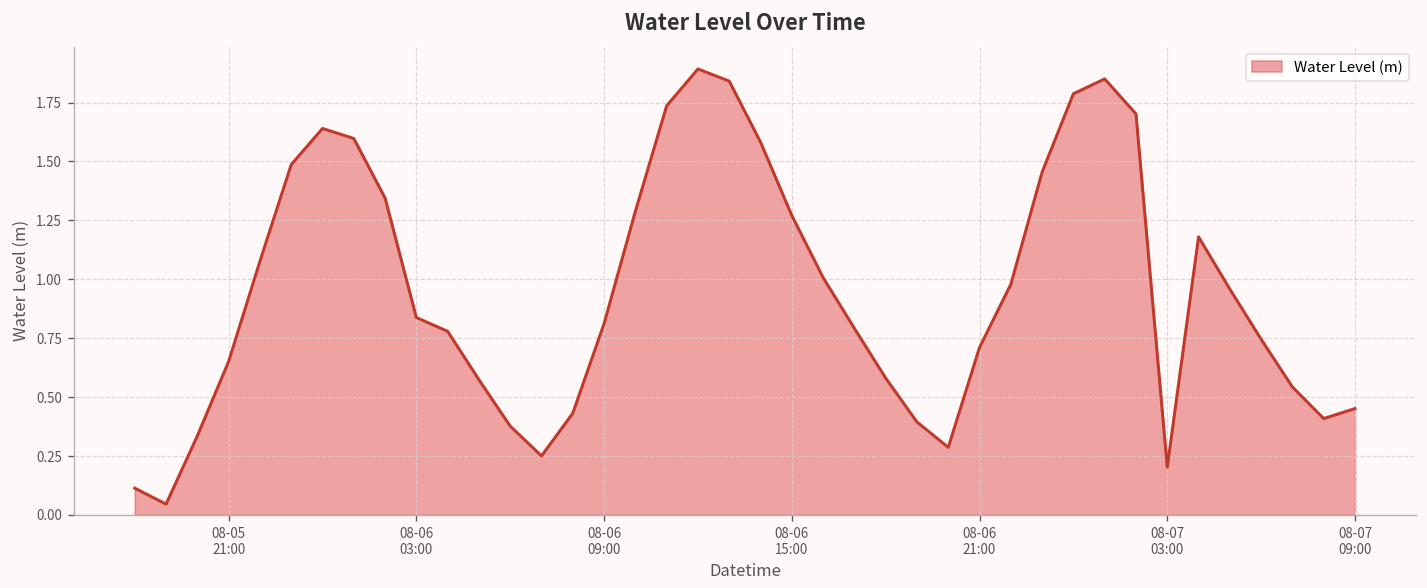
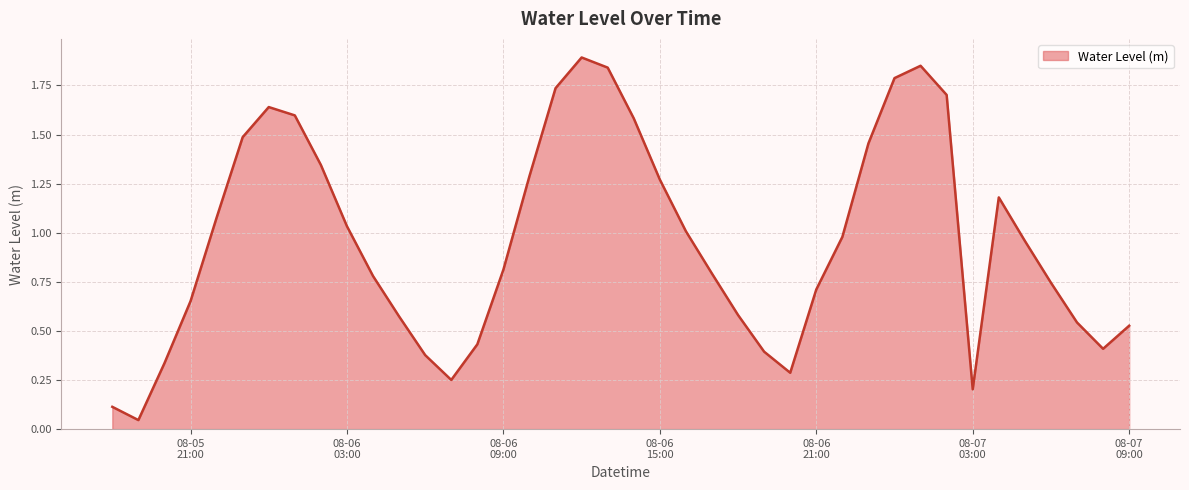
08-06 03:00: 0.84 -> 1.03
08-07 09:00: 0.45 -> 0.53
